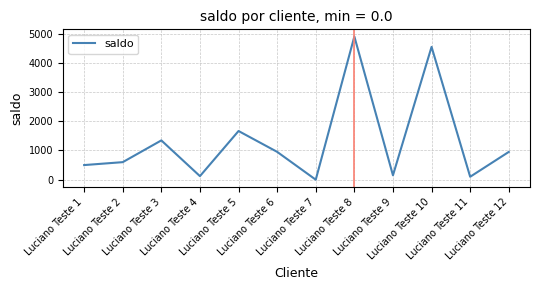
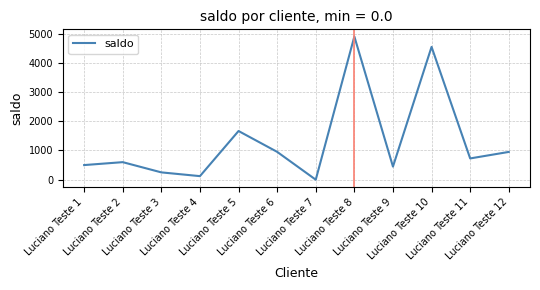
Luciano Teste 3: 1300 -> 300
Luciano Teste 9: 200 -> 400
Luciano Teste 11: 100 -> 700
